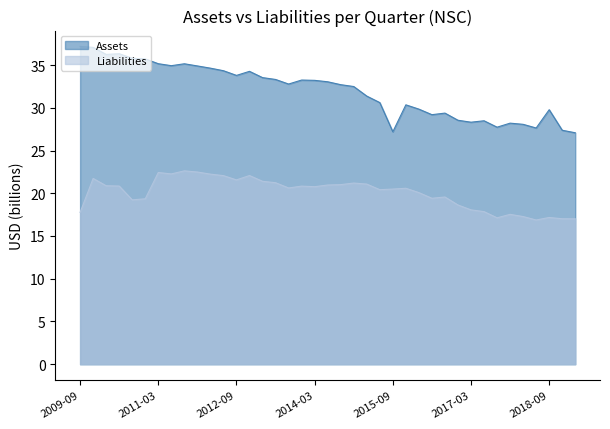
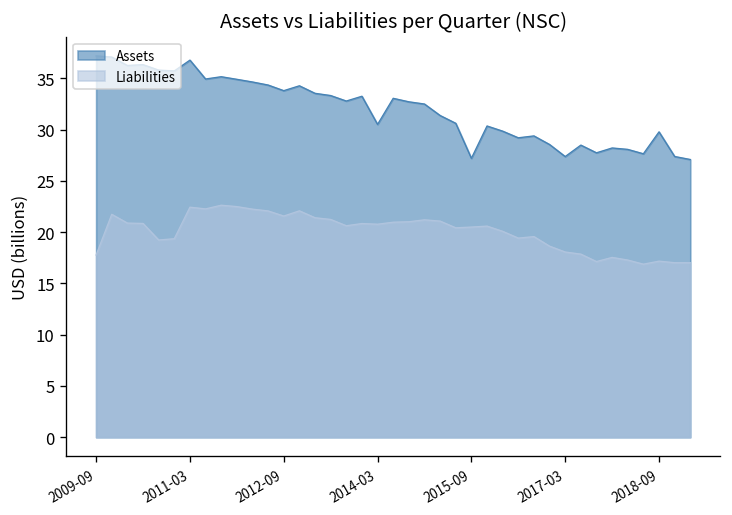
Assets, 2011-03: 35 -> 37
Assets, 2014-03: 33 -> 30
Assets, 2017-03: 28 -> 27
